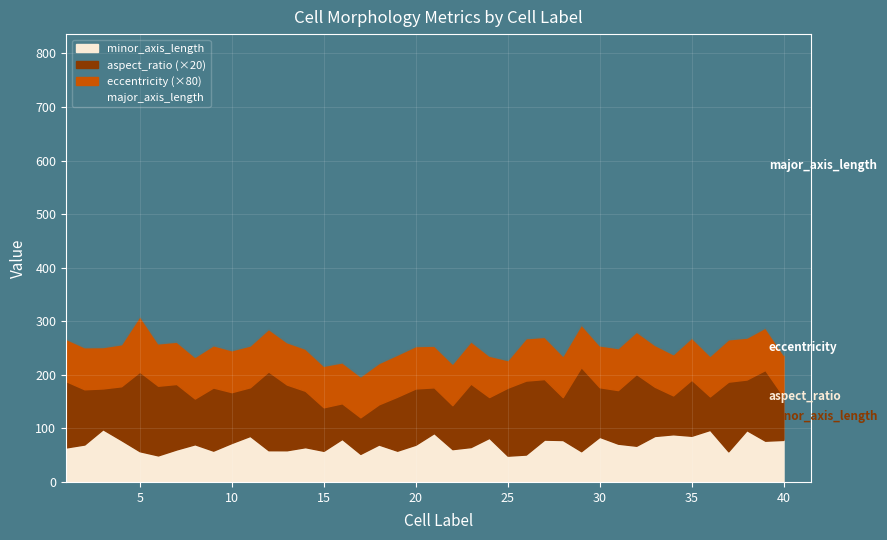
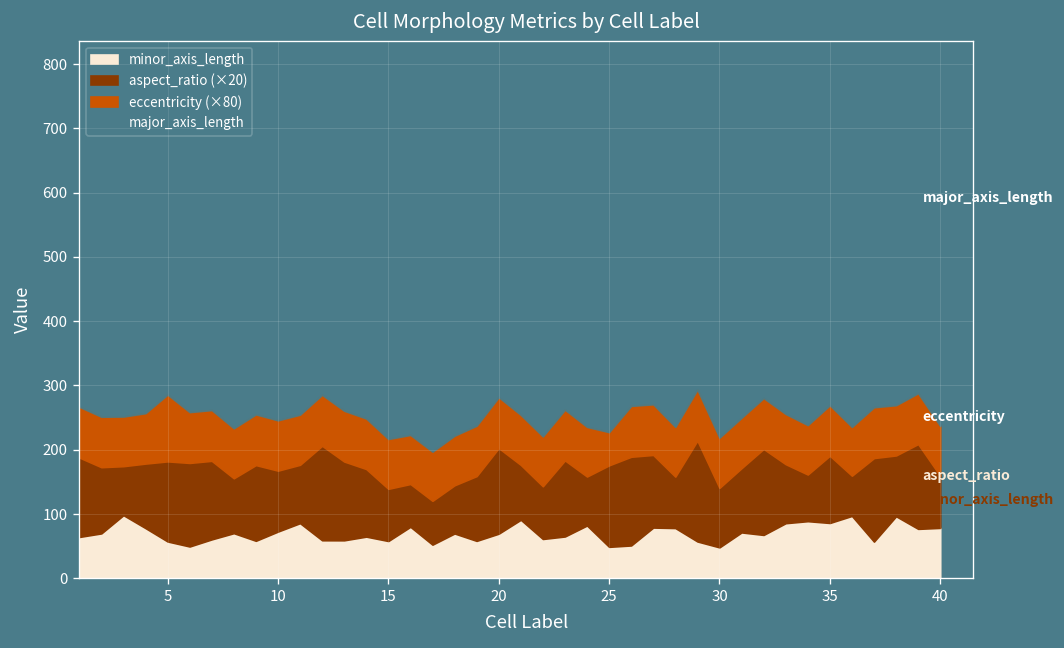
aspect_ratio (×20), 5: 150 -> 120
aspect_ratio (×20), 20: 110 -> 130
minor_axis_length, 30: 80 -> 50
